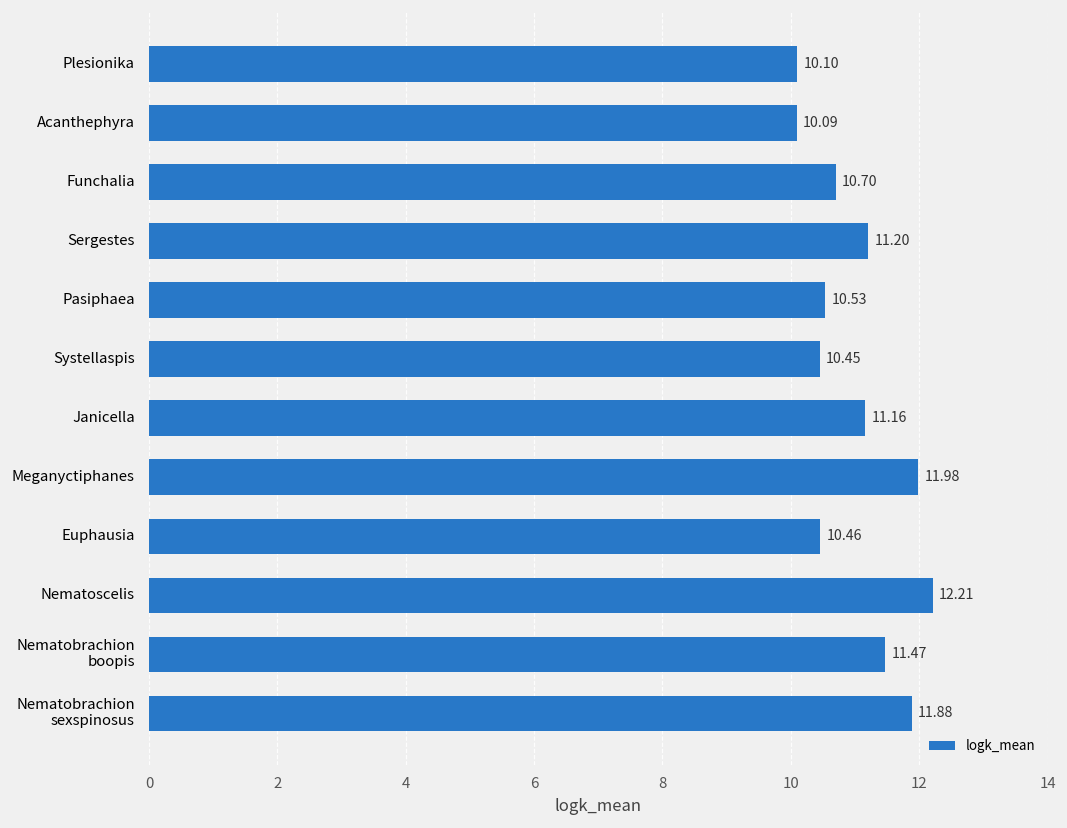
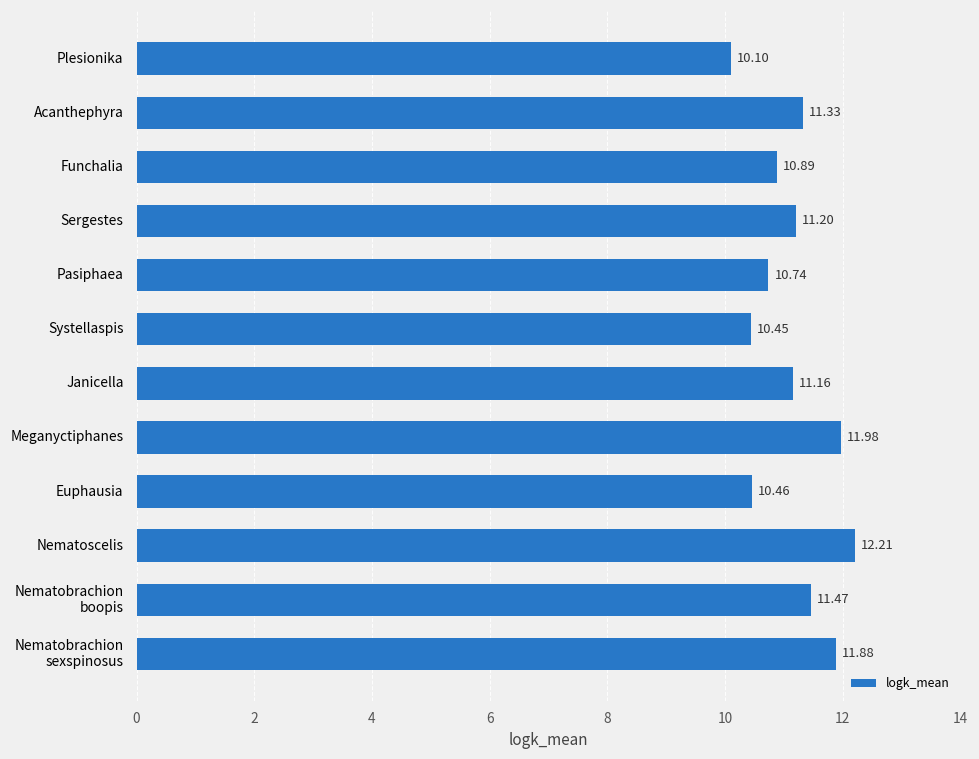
Acanthephyra: 10.09 -> 11.33
Funchalia: 10.70 -> 10.89
Pasiphaea: 10.53 -> 10.74
